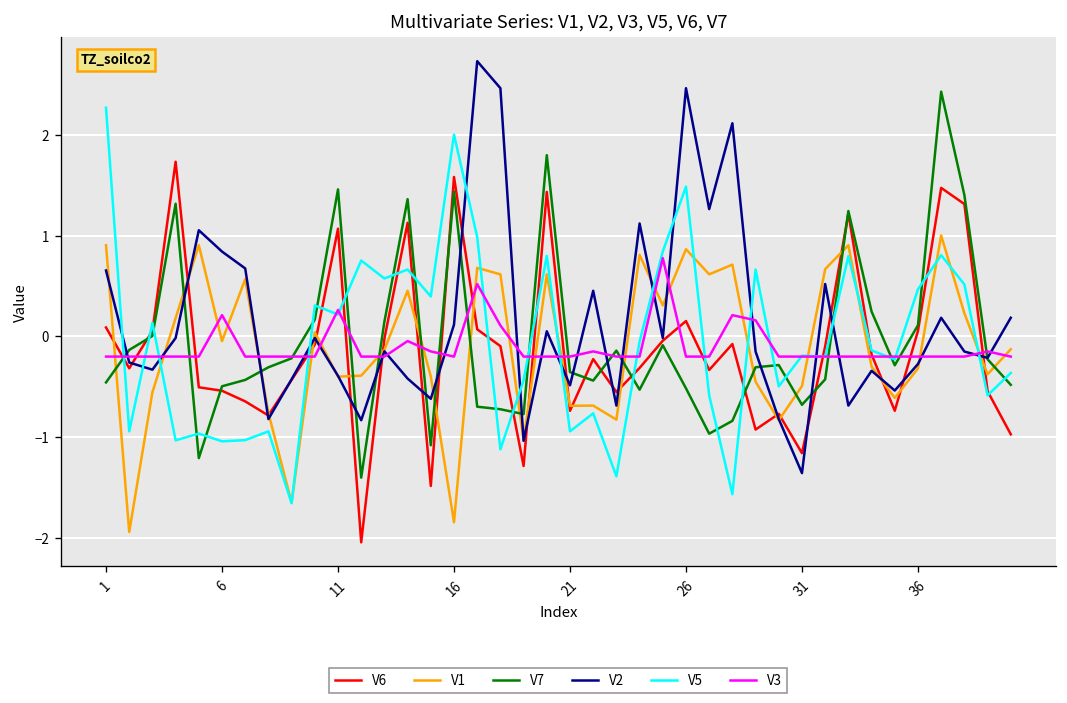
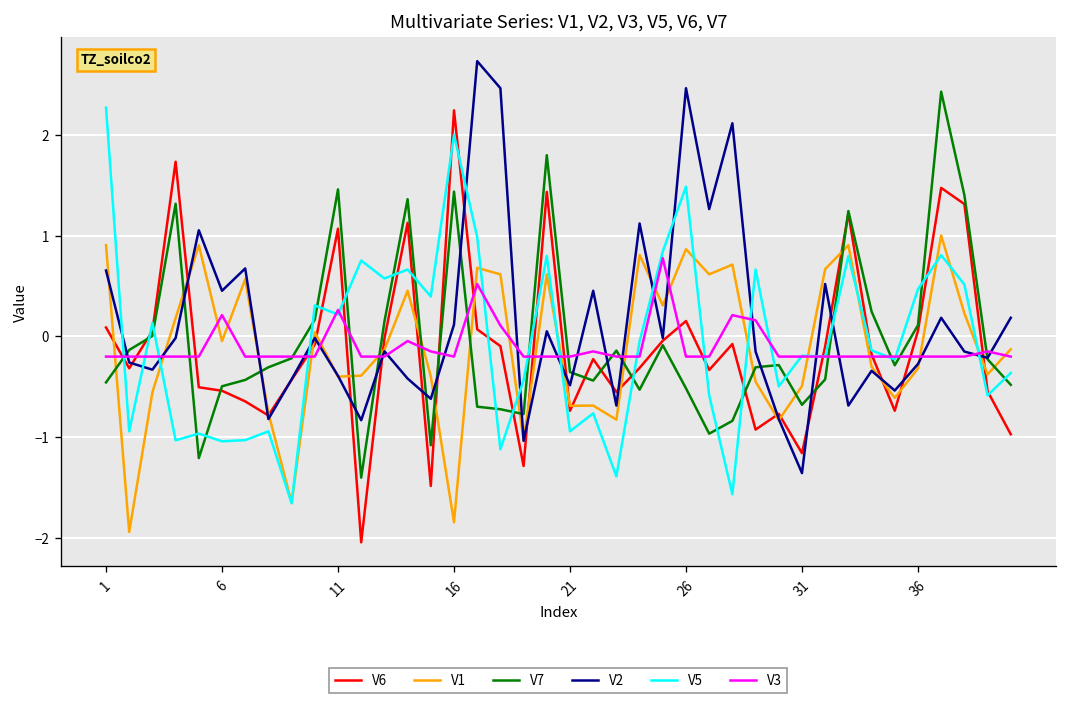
V2, 6: 0.8 -> 0.5
V6, 16: 1.6 -> 2.2
